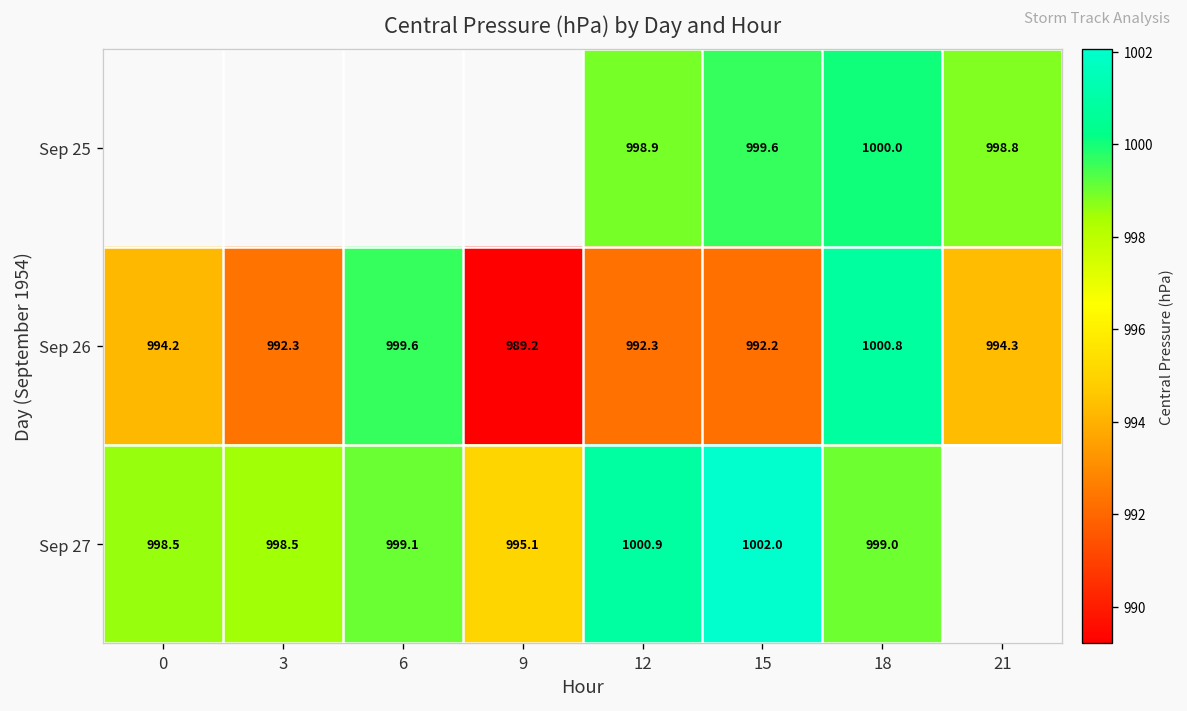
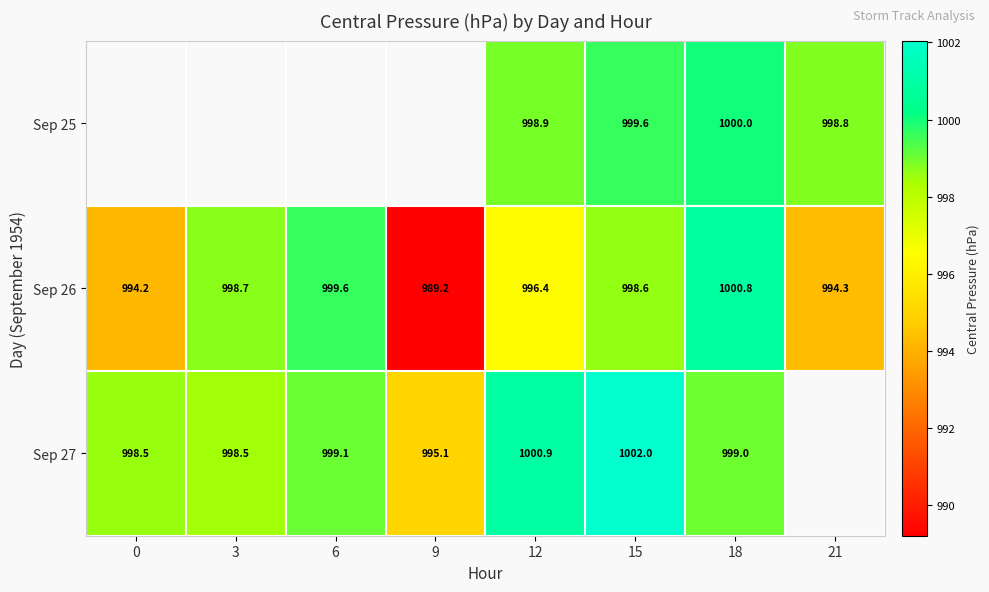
Sep 26, 3: 992.3 -> 998.7
Sep 26, 12: 992.3 -> 996.4
Sep 26, 15: 992.2 -> 998.6
